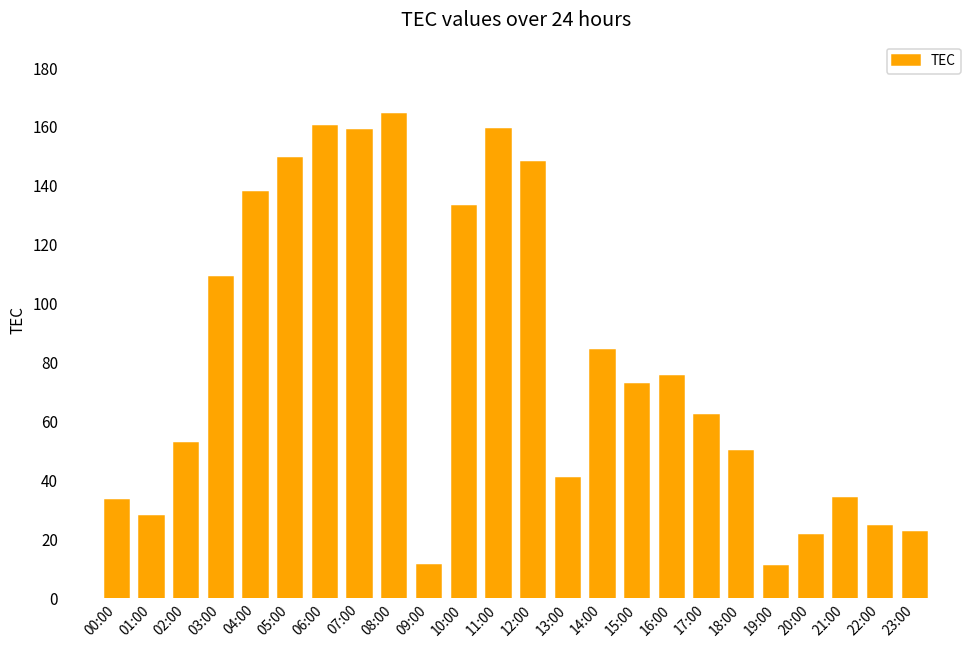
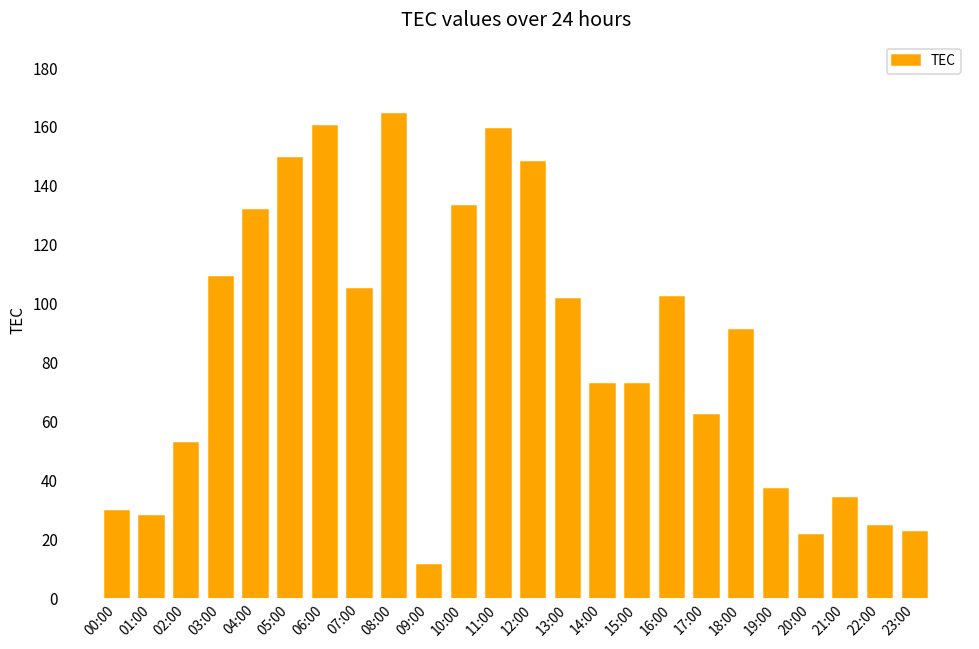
00:00: 33 -> 30
04:00: 138 -> 132
07:00: 159 -> 105
13:00: 41 -> 102
14:00: 84 -> 73
16:00: 76 -> 102
18:00: 50 -> 91
19:00: 11 -> 37
